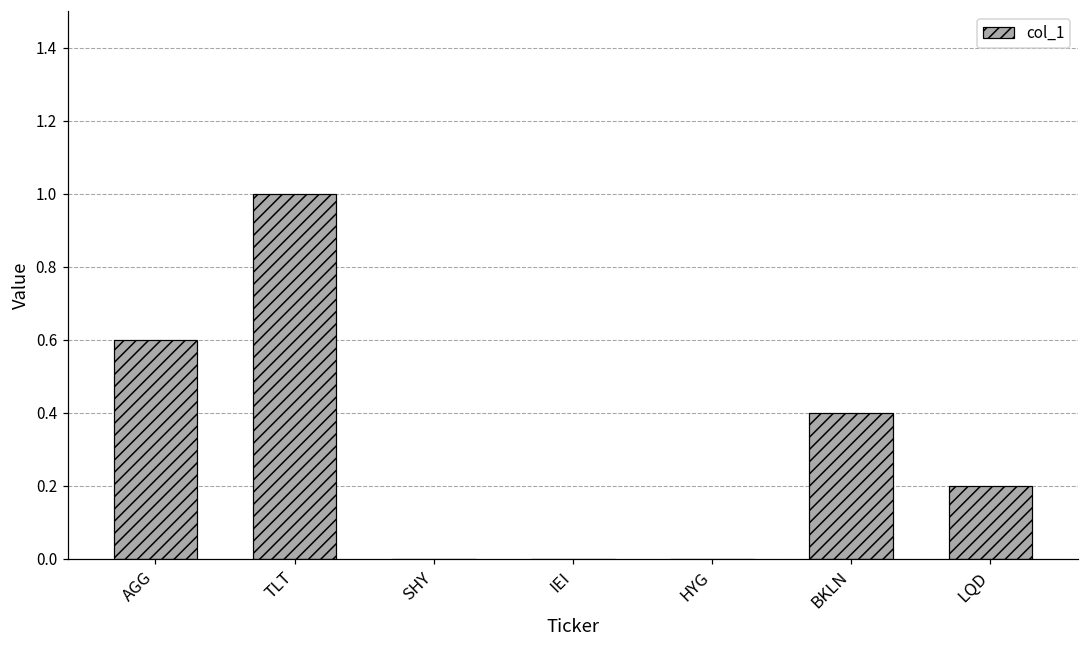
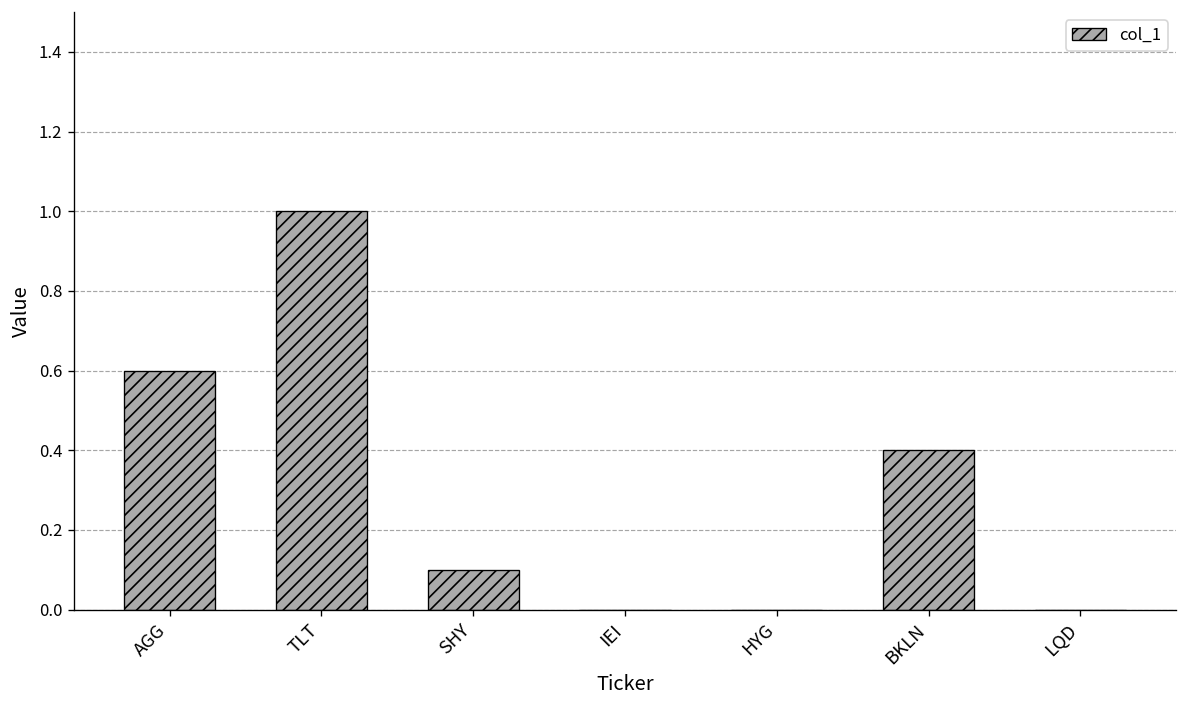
SHY: 0.0 -> 0.1
LQD: 0.2 -> 0.0
